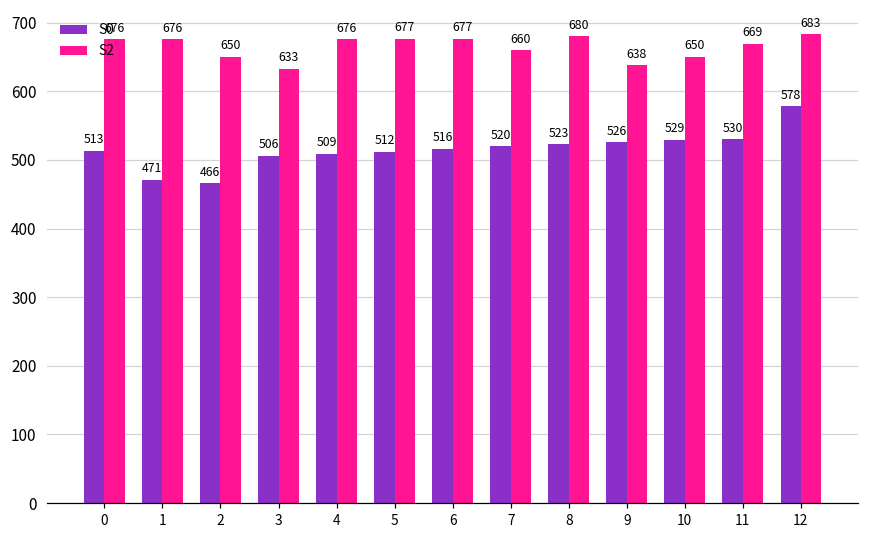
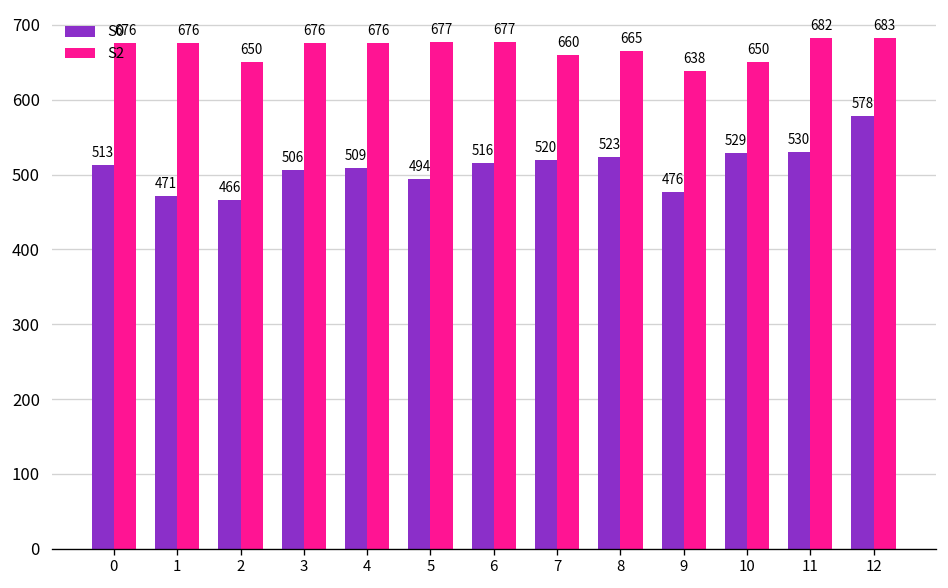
S2, 3: 633 -> 676
S0, 5: 512 -> 494
S2, 8: 680 -> 665
S0, 9: 526 -> 476
S2, 11: 669 -> 682
